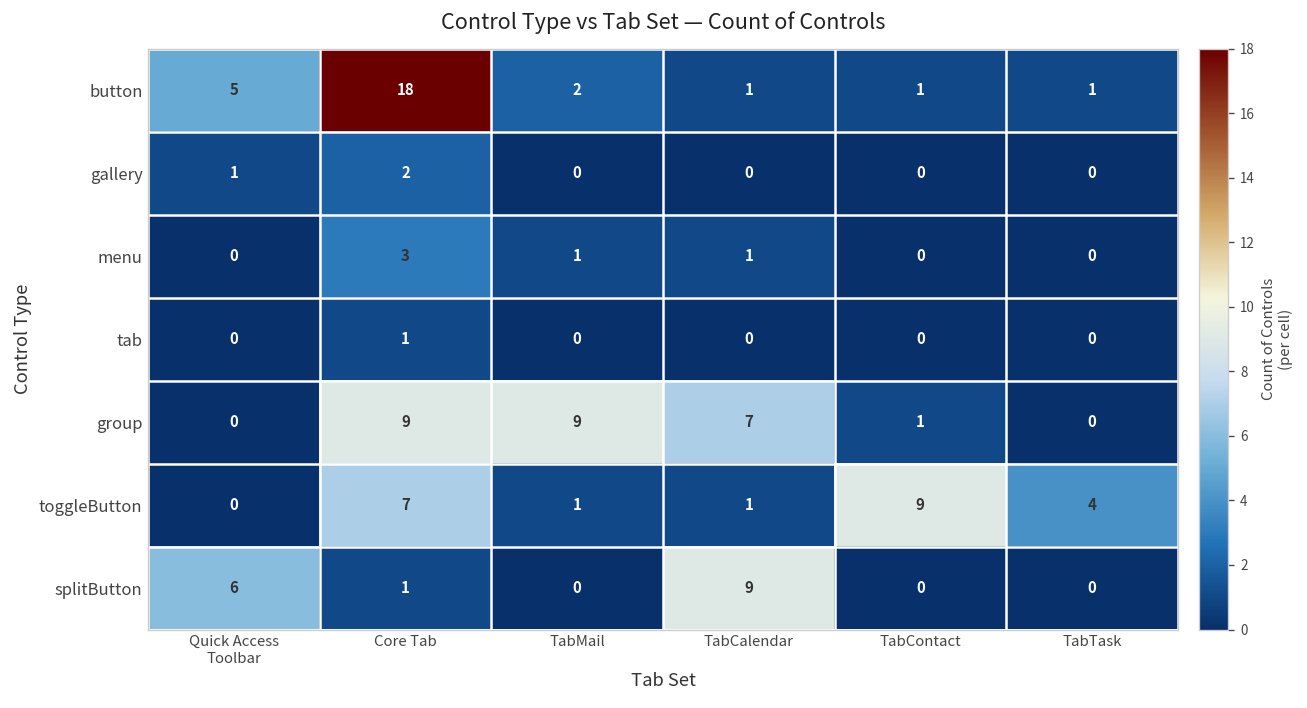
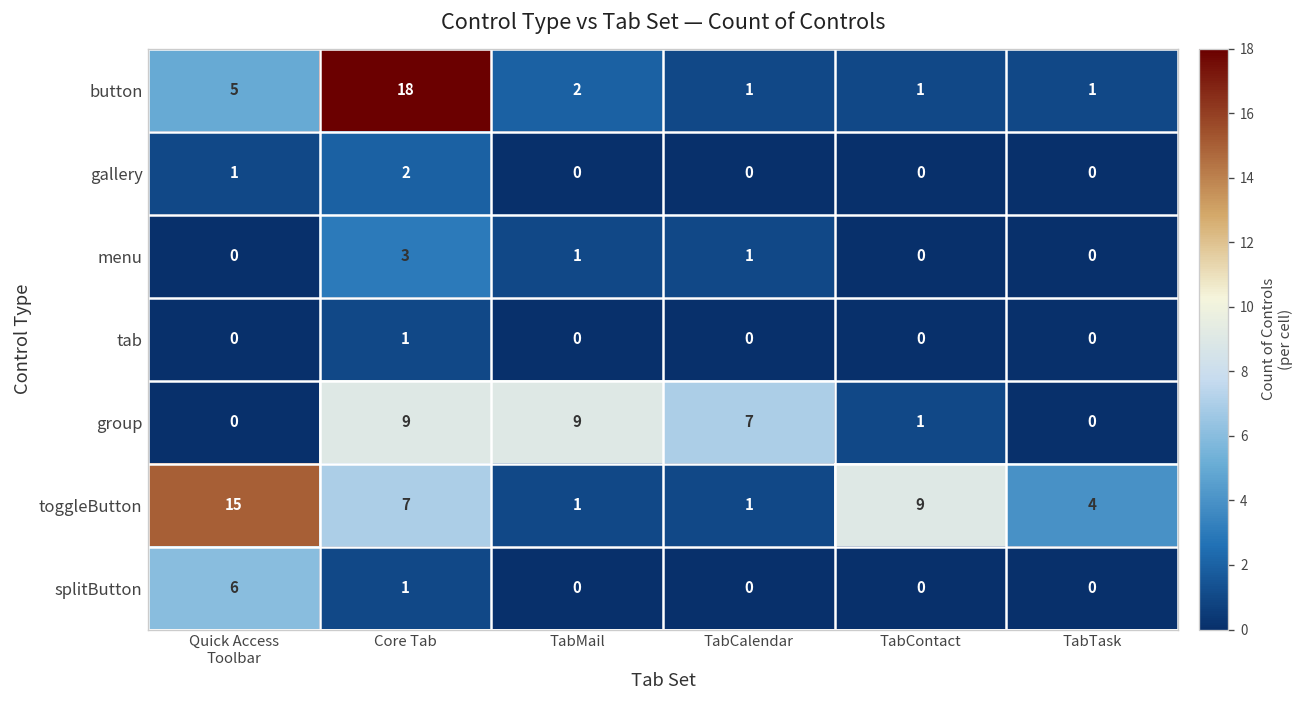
toggleButton, Quick Access Toolbar: 0 -> 15
splitButton, TabCalendar: 9 -> 0
